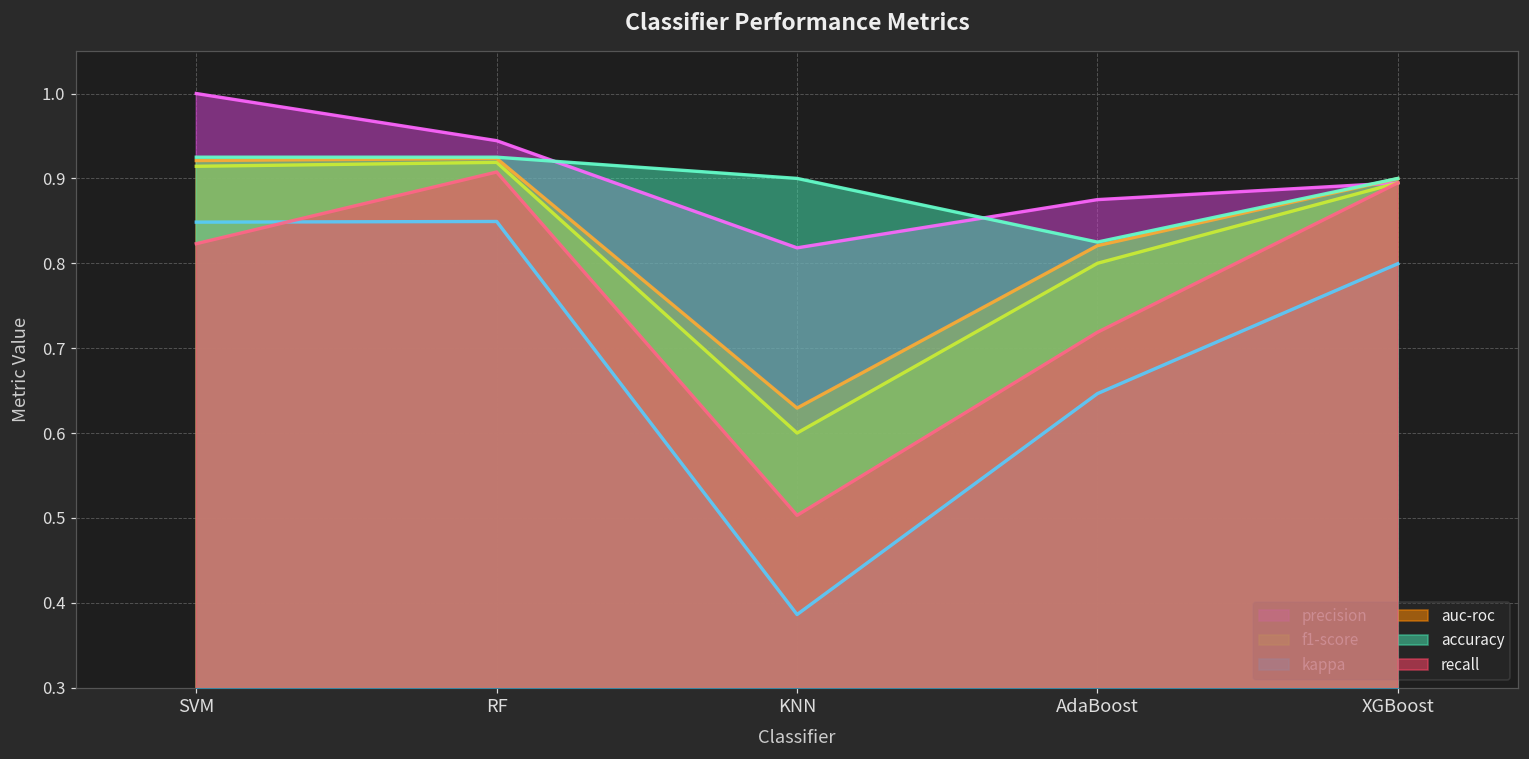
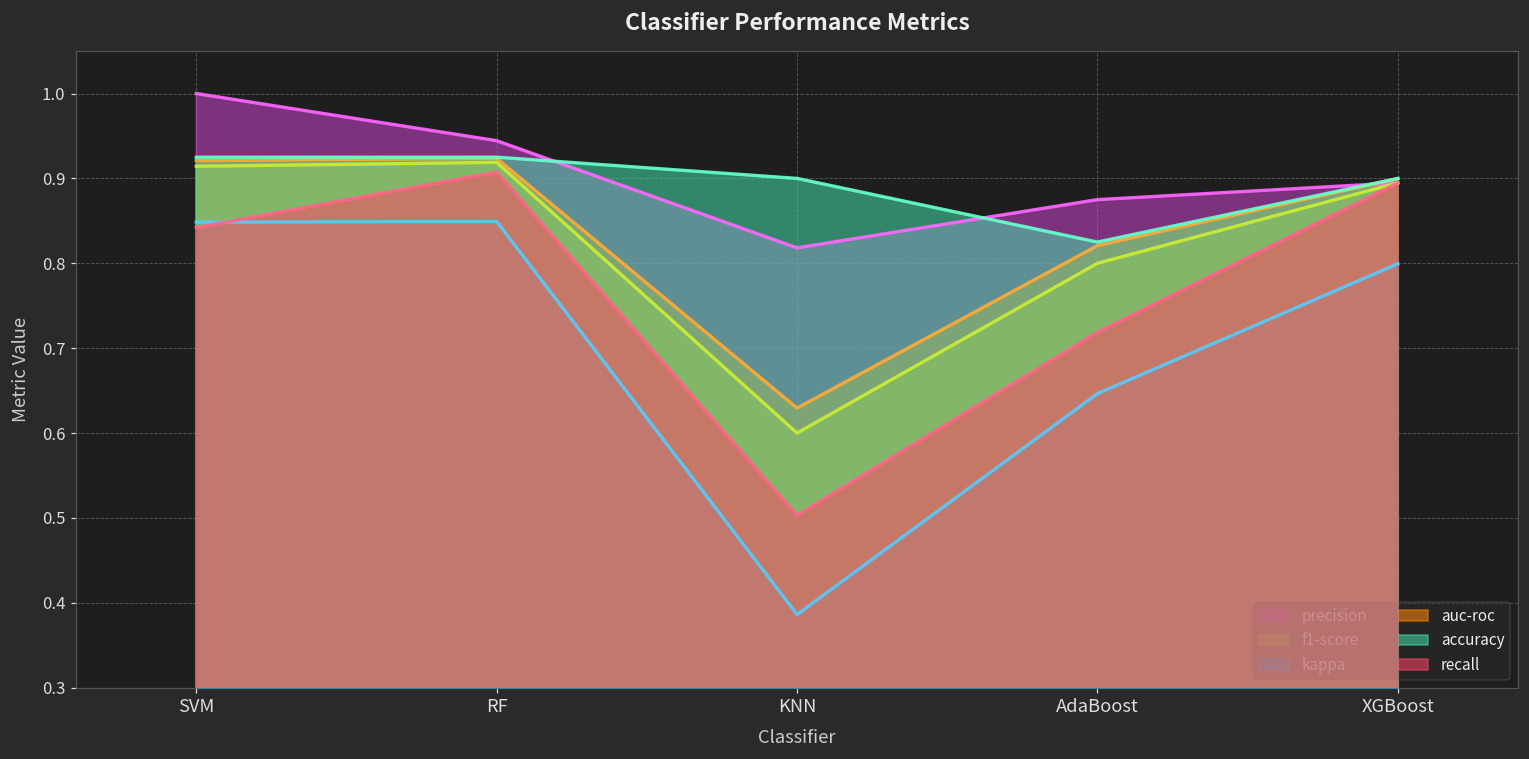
recall, SVM: 0.82 -> 0.84
